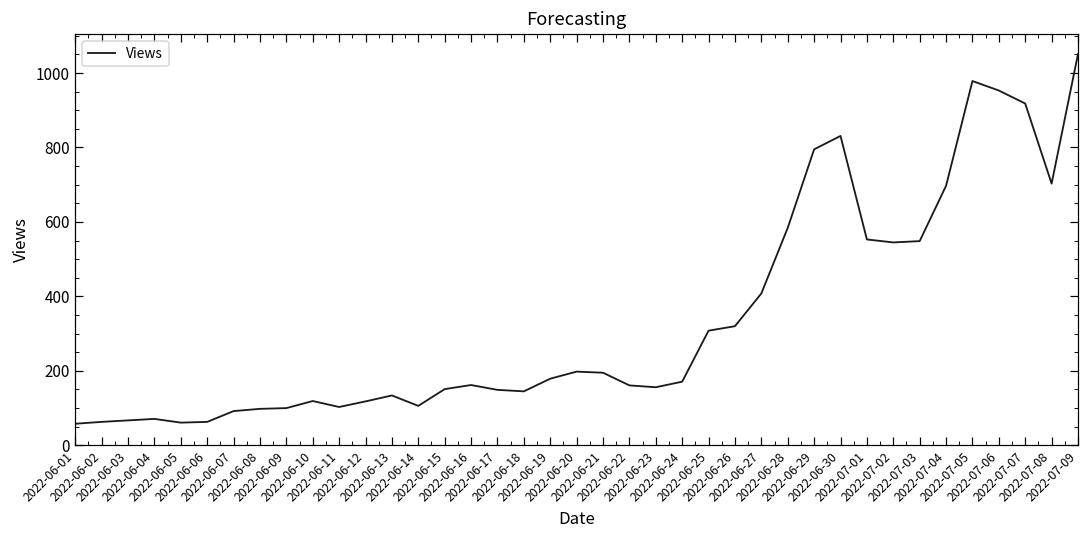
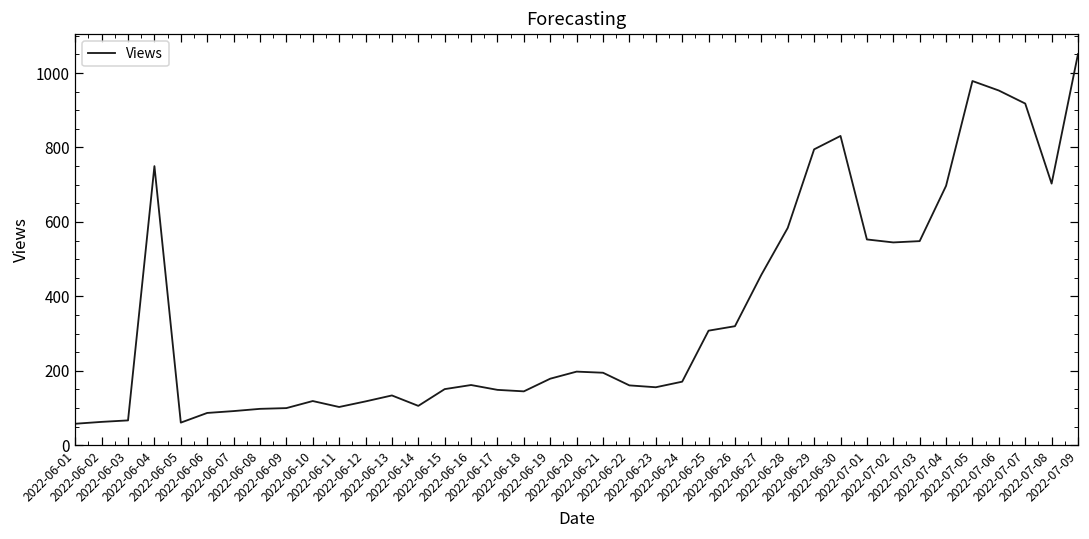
2022-06-04: 70 -> 750
2022-06-06: 60 -> 90
2022-06-27: 410 -> 460
